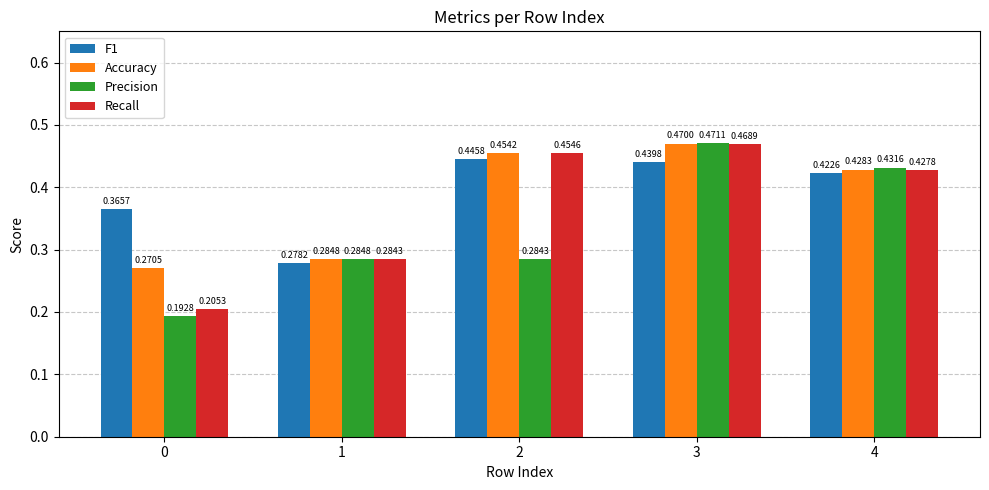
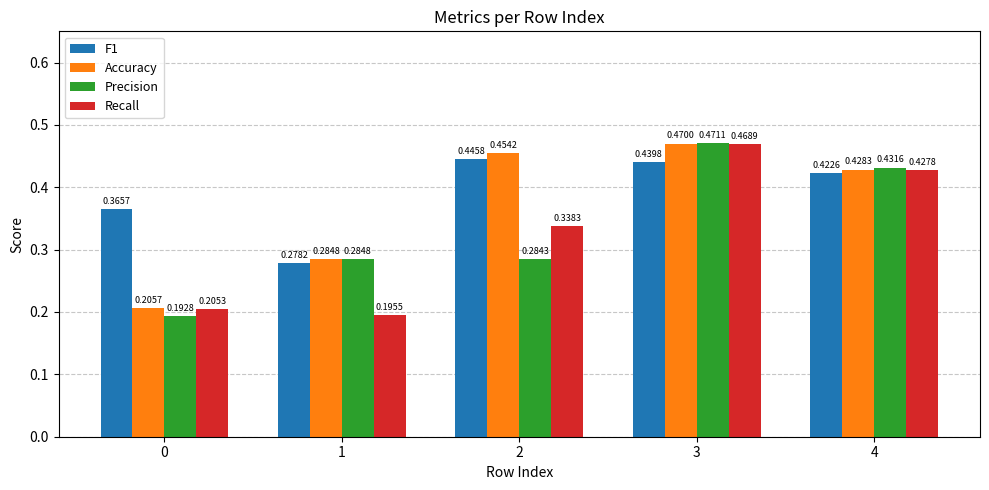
Accuracy, 0: 0.2705 -> 0.2057
Recall, 1: 0.2843 -> 0.1955
Recall, 2: 0.4546 -> 0.3383
